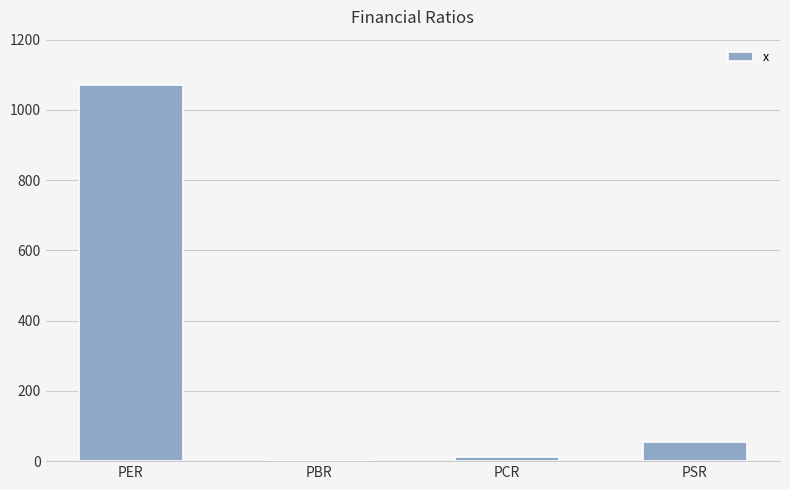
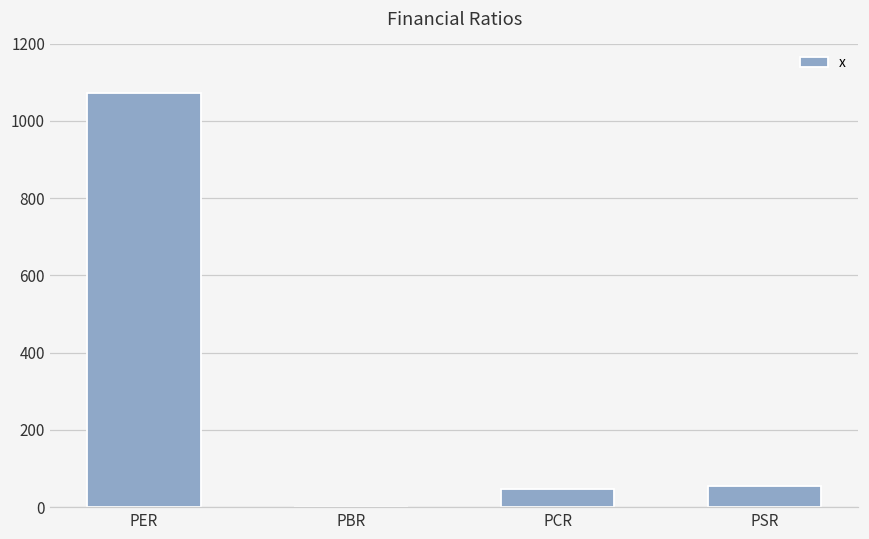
PCR: 10 -> 50
